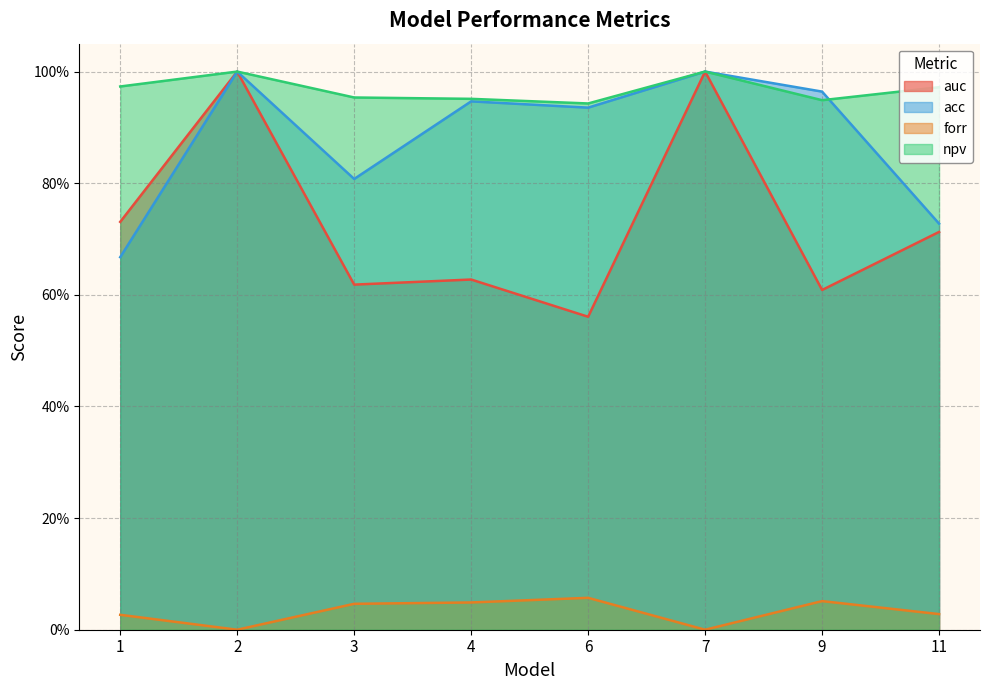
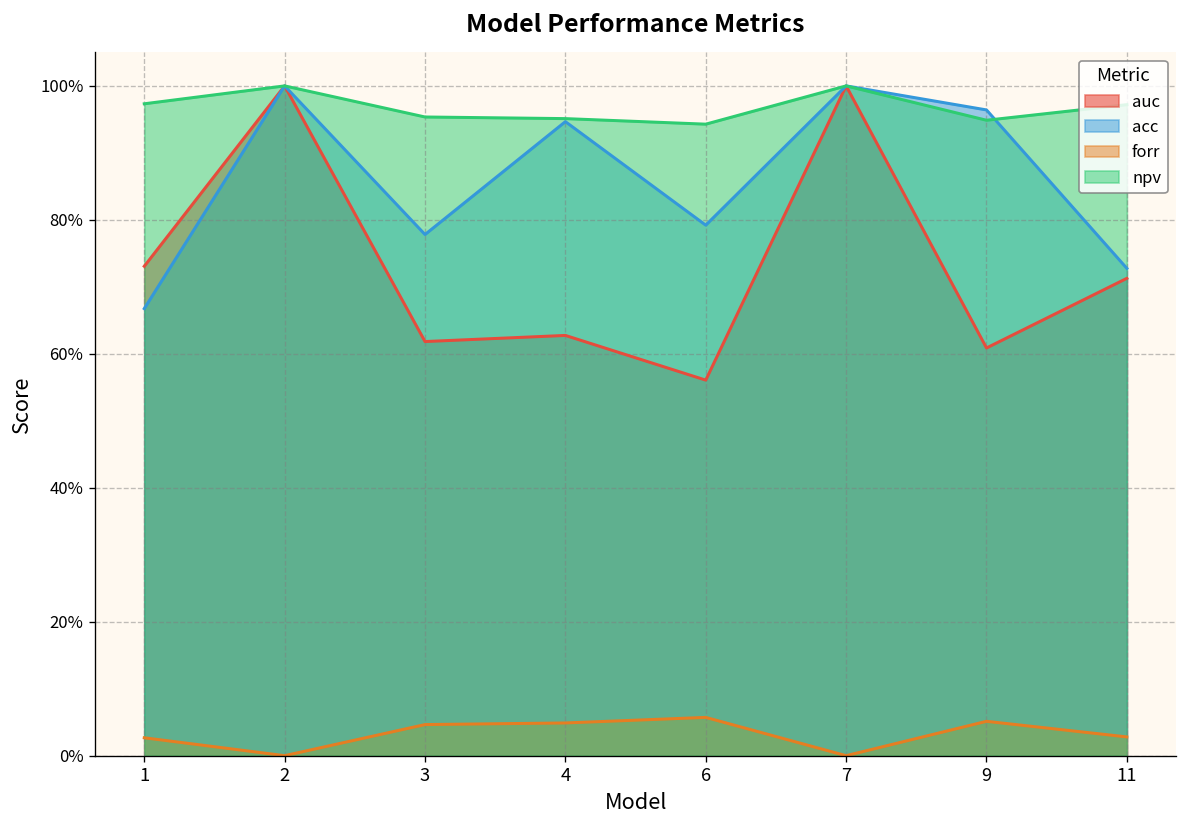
acc, 3: 81% -> 78%
acc, 6: 94% -> 79%
